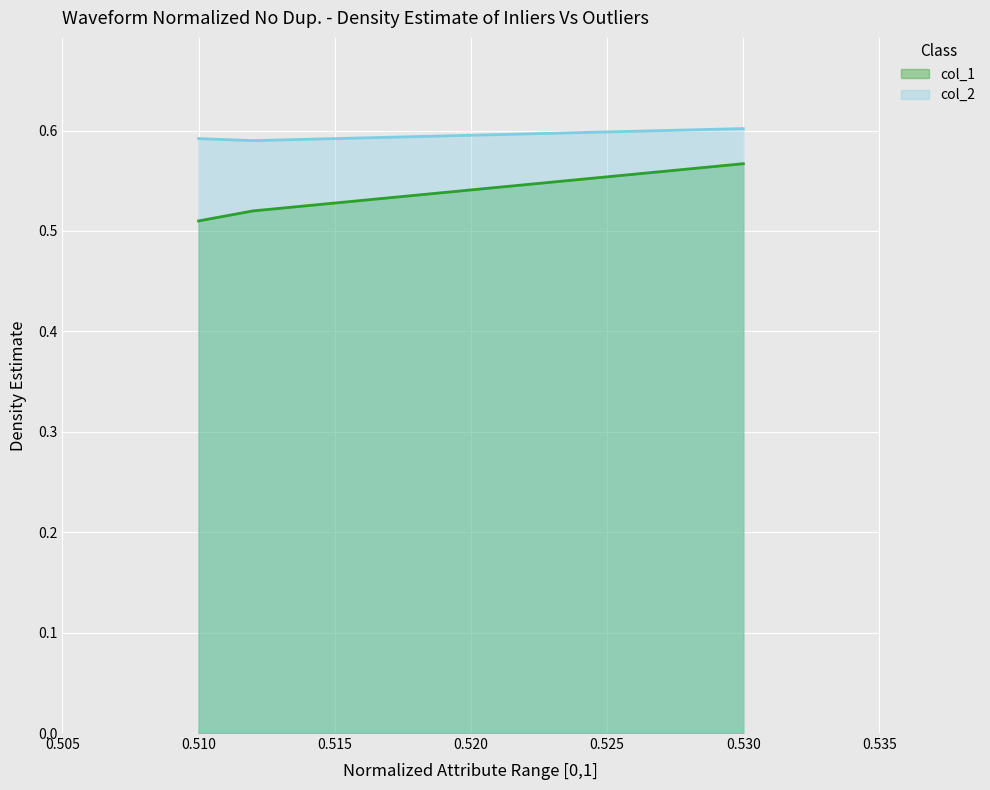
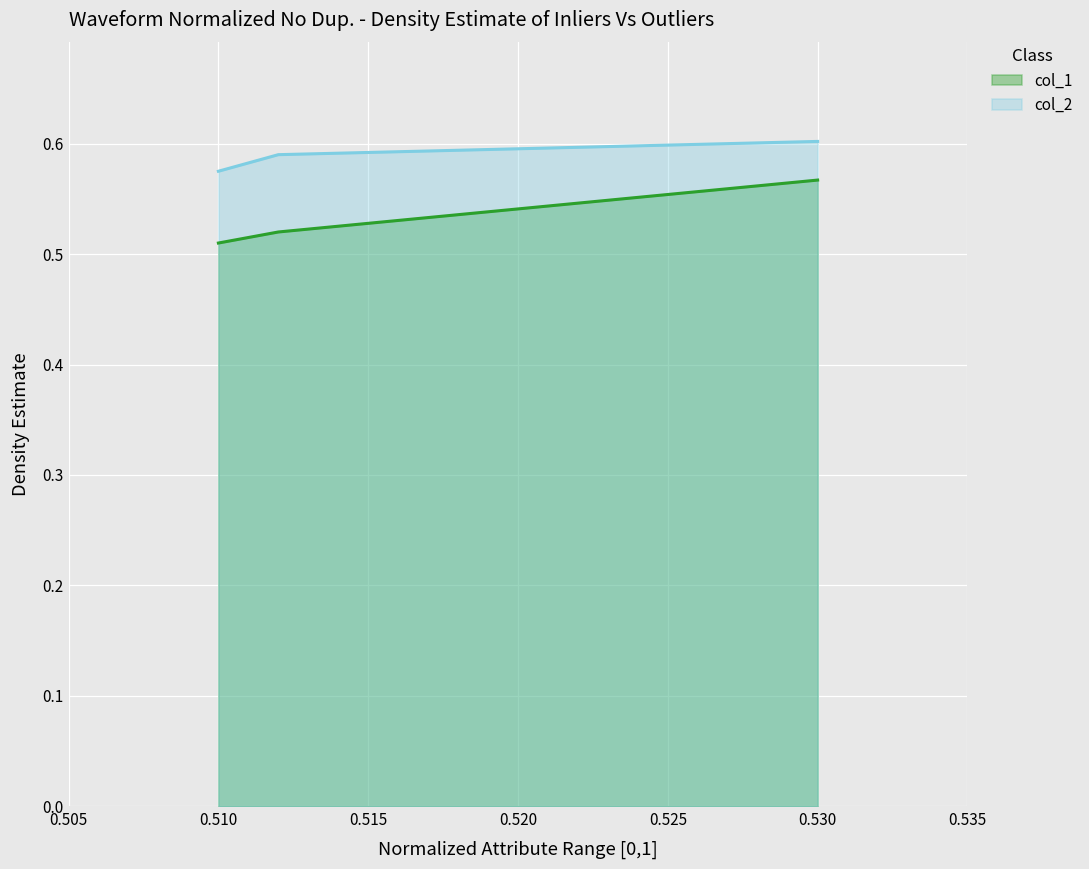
col_2, 0.510: 0.592 -> 0.575
